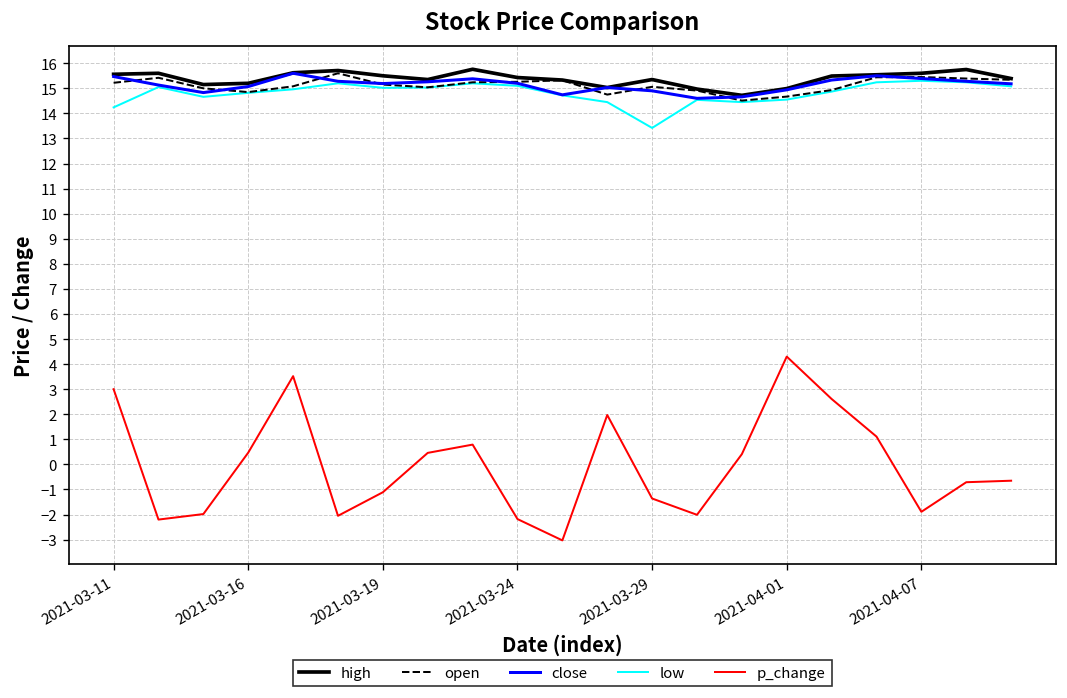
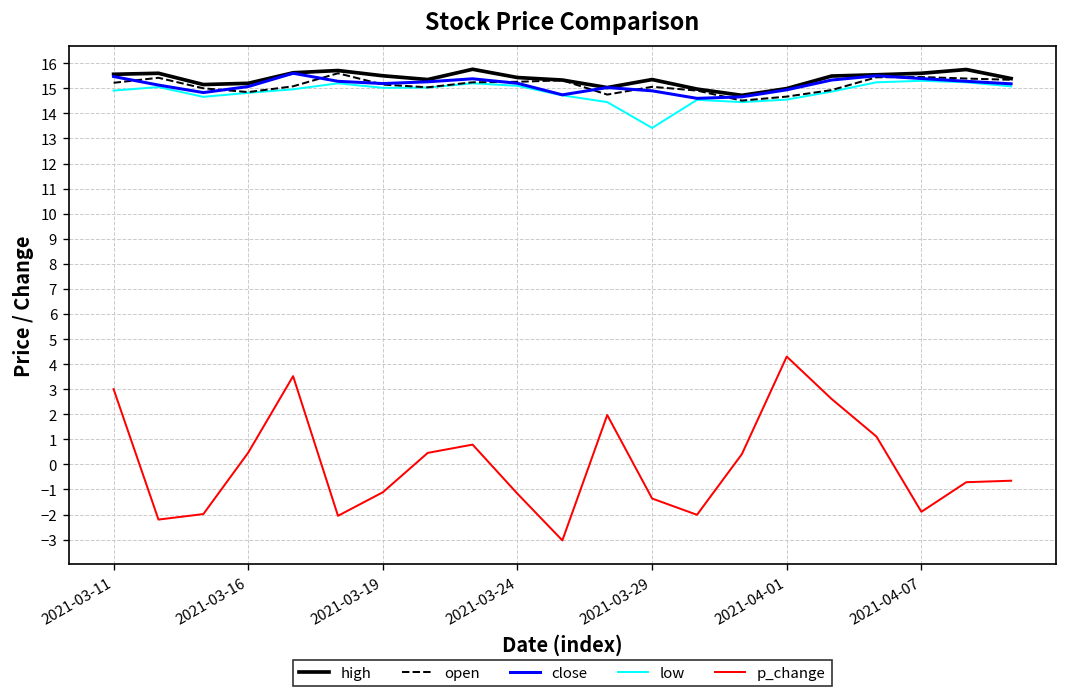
low, 2021-03-11: 14.2 -> 14.9
p_change, 2021-03-24: -2.2 -> -1.2
